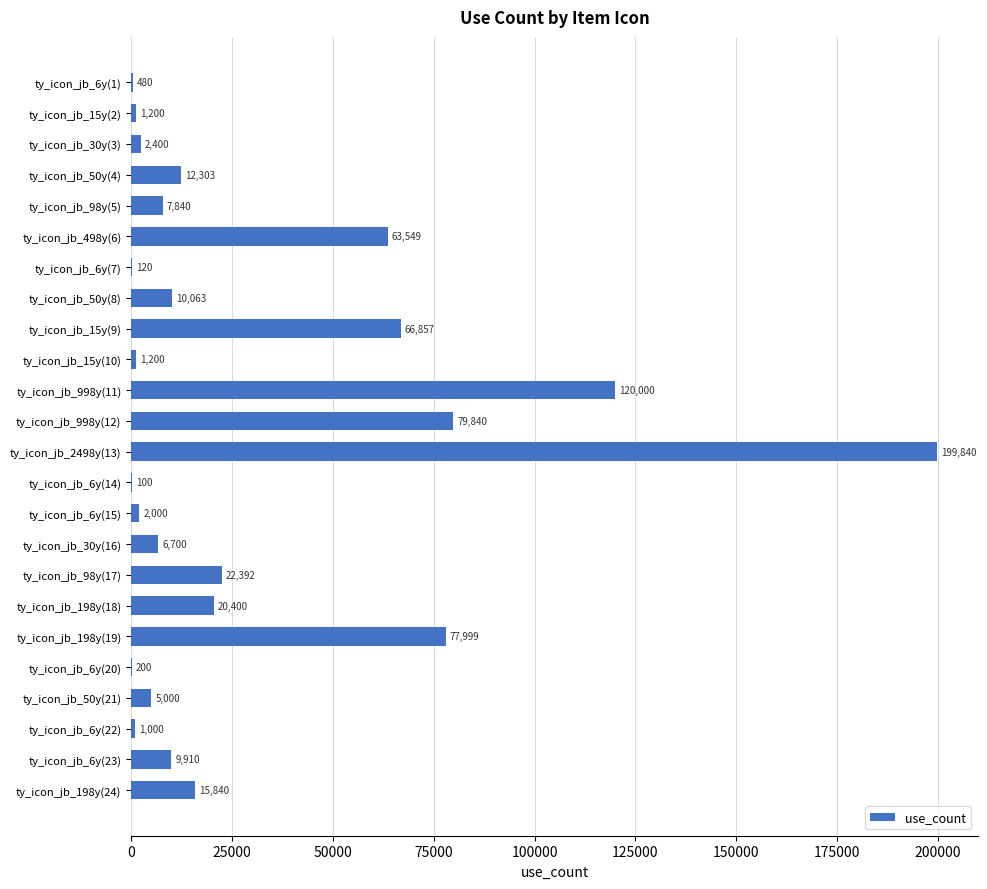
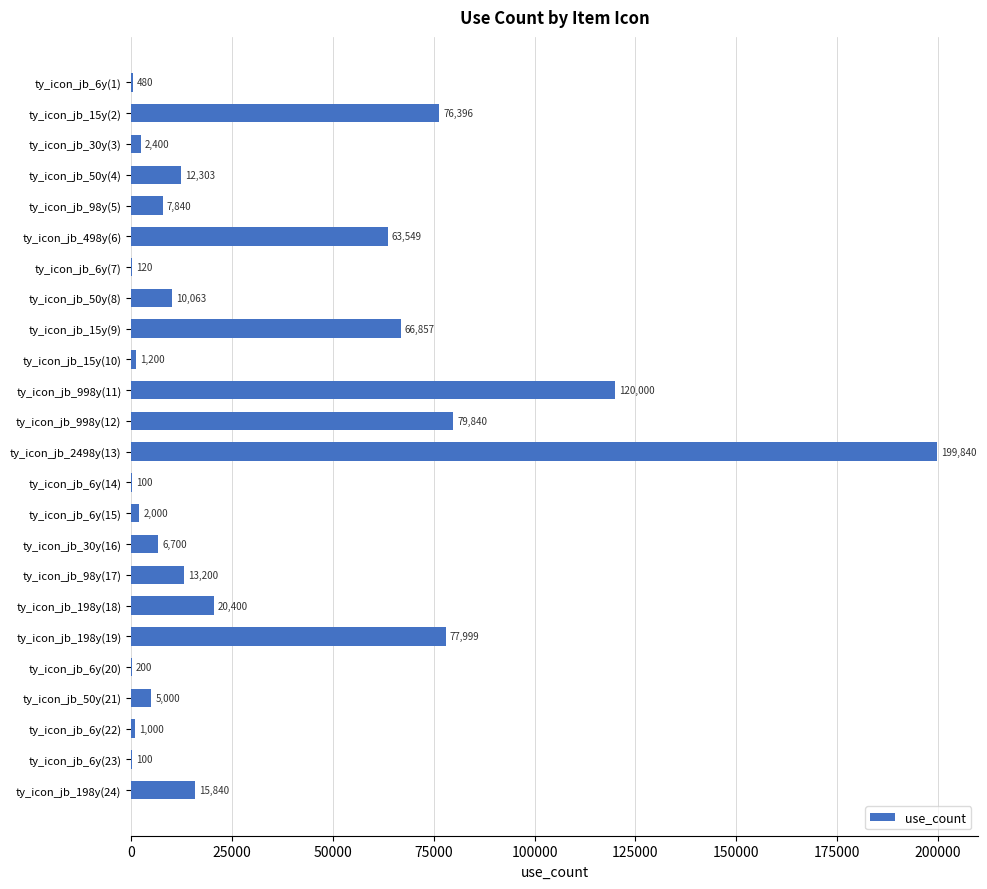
ty_icon_jb_15y(2): 1,200 -> 76,396
ty_icon_jb_98y(17): 22,392 -> 13,200
ty_icon_jb_6y(23): 9,910 -> 100
